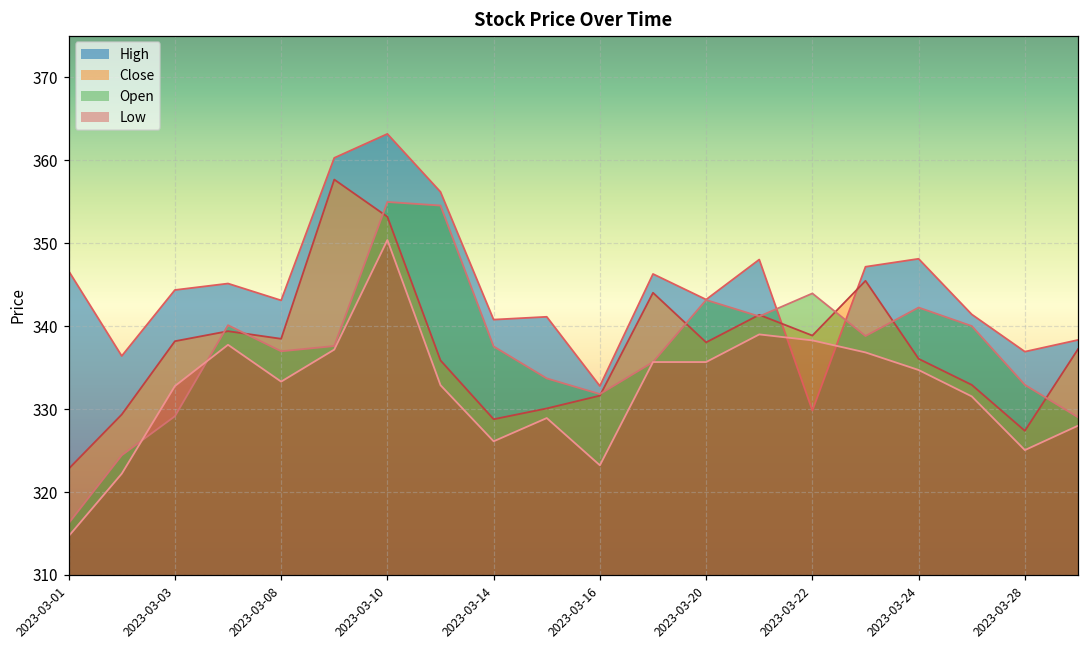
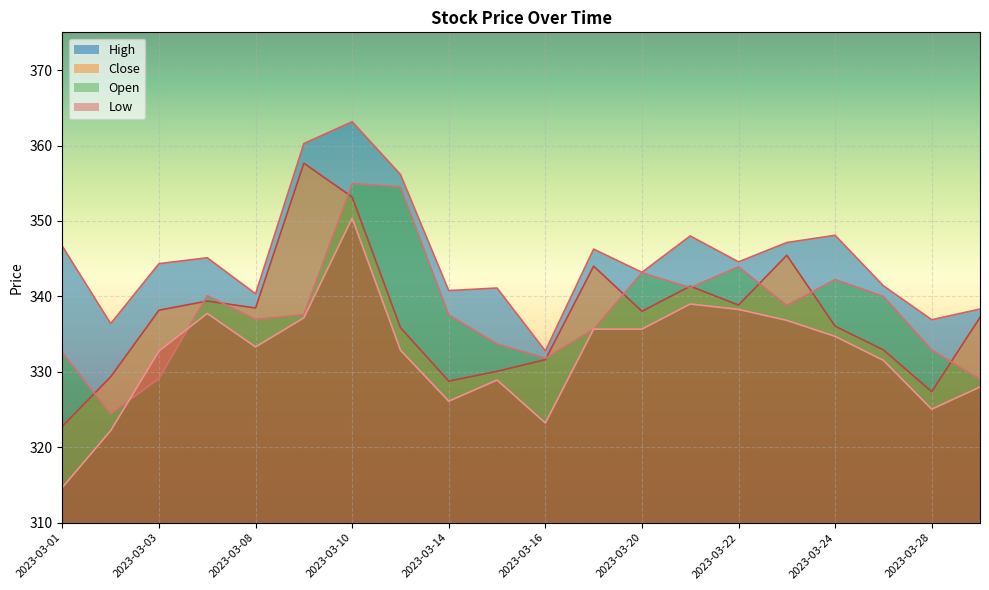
Open, 2023-03-01: 316 -> 333
High, 2023-03-08: 343 -> 340
High, 2023-03-22: 330 -> 345
